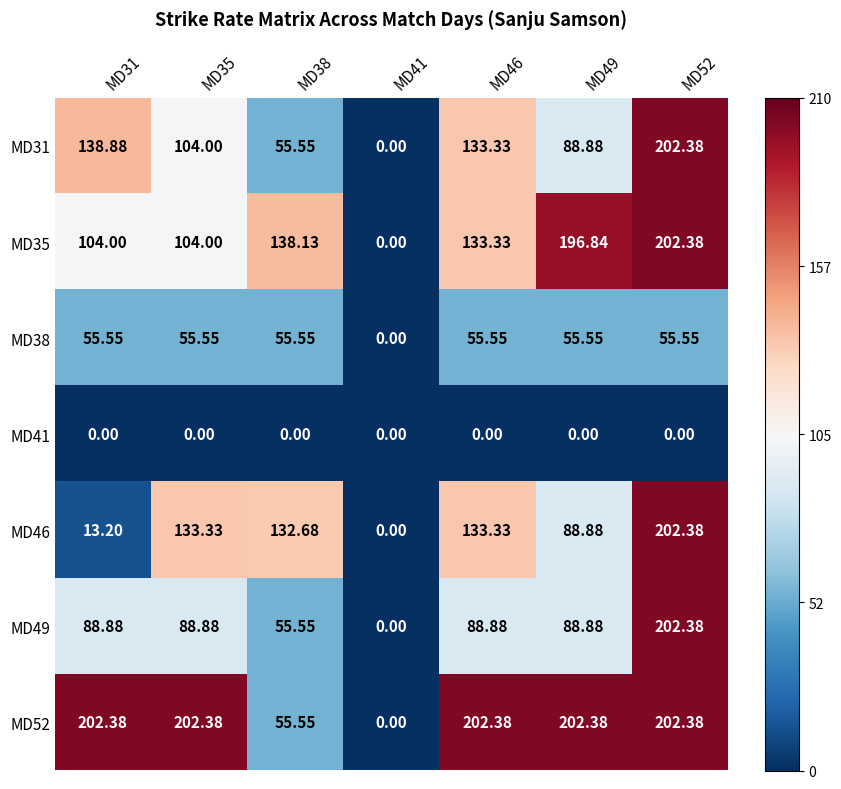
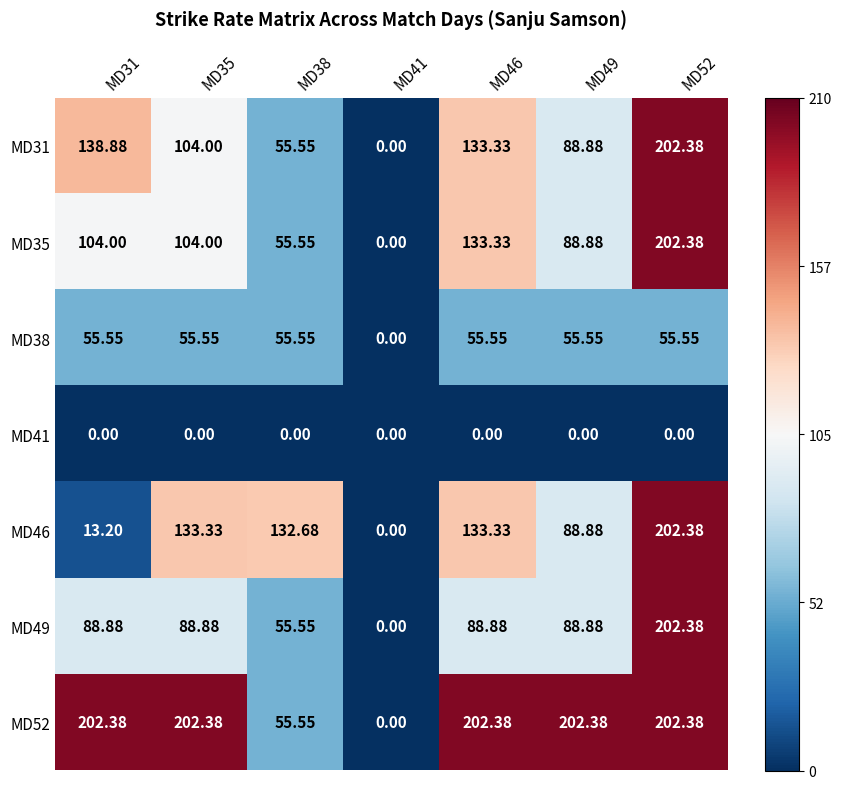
MD35, MD38: 138.13 -> 55.55
MD35, MD49: 196.84 -> 88.88
